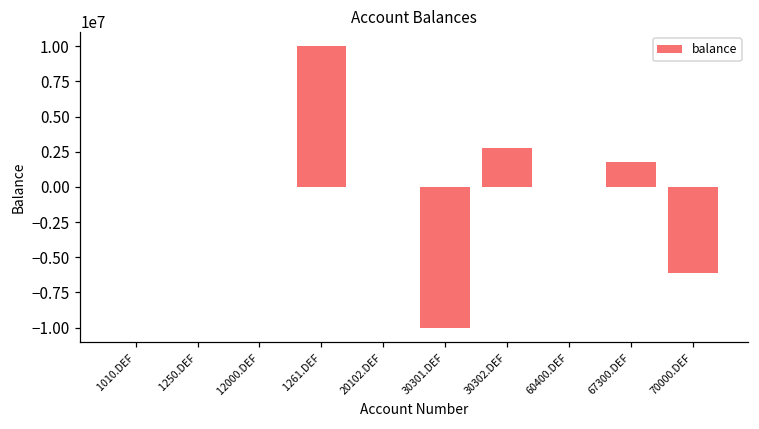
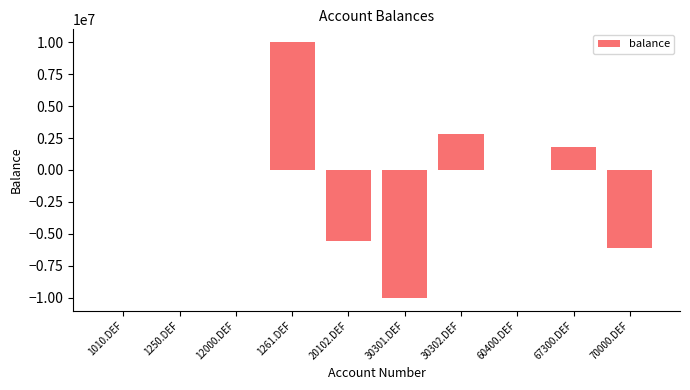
20102.DEF: 0 -> -5600000
